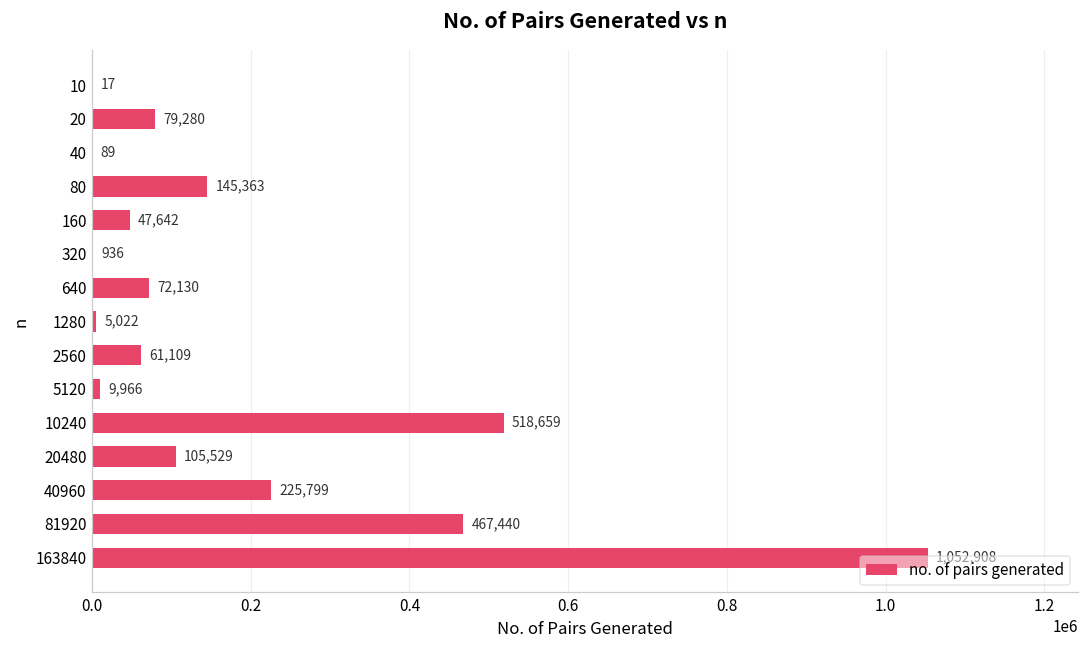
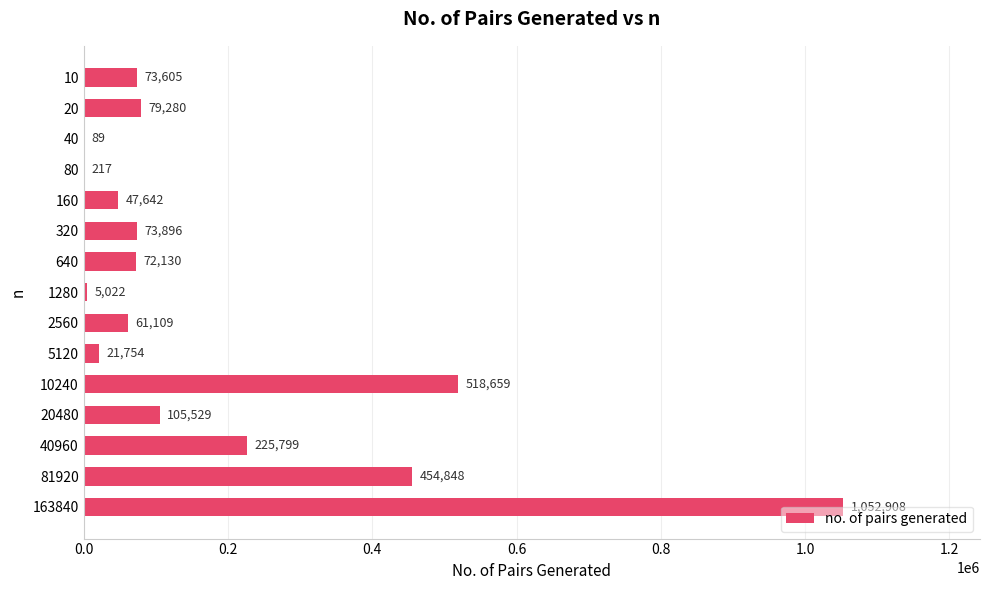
10: 17 -> 73,605
80: 145,363 -> 217
320: 936 -> 73,896
5120: 9,966 -> 21,754
81920: 467,440 -> 454,848
